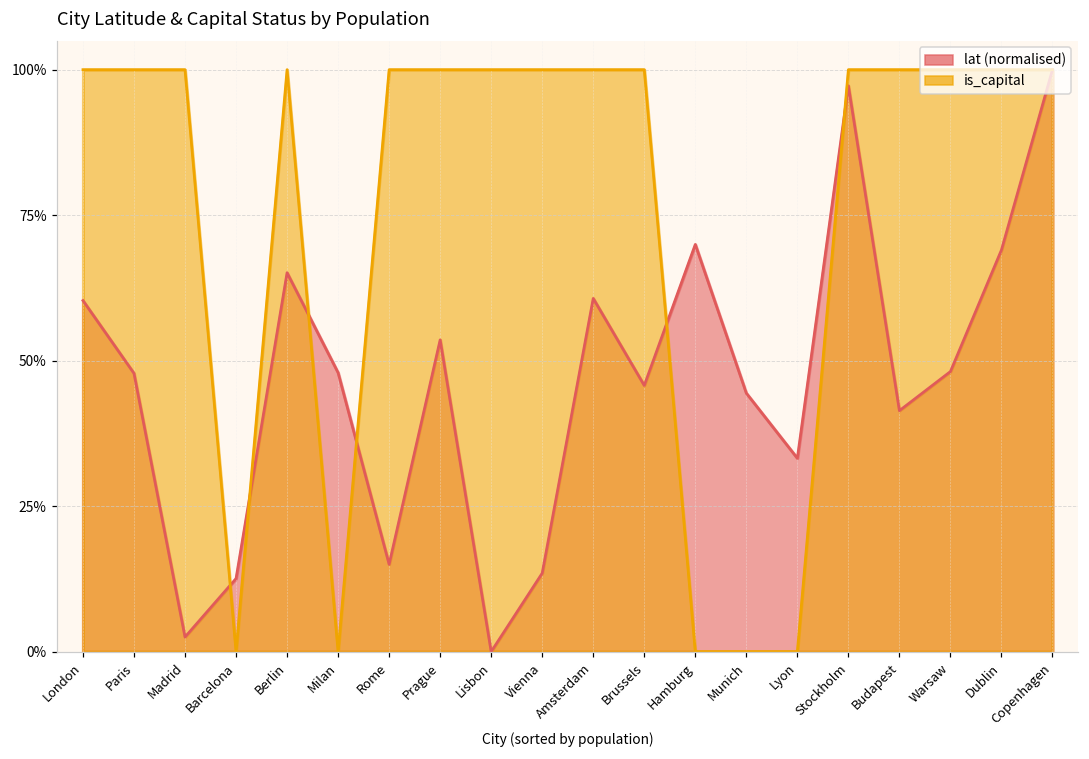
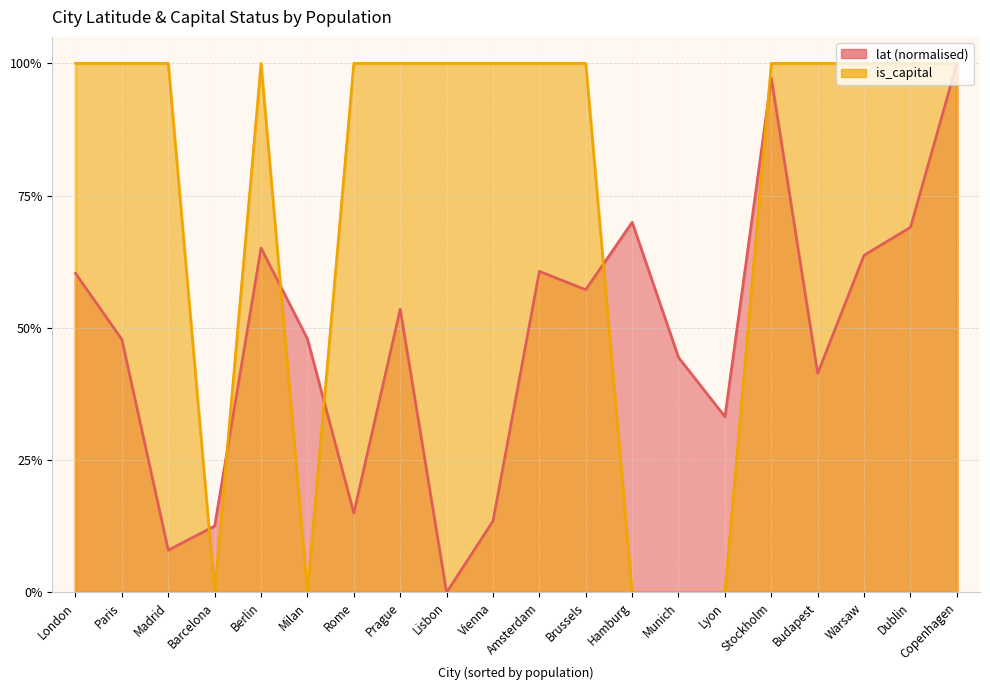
lat (normalised), Madrid: 3% -> 8%
lat (normalised), Brussels: 46% -> 57%
lat (normalised), Warsaw: 48% -> 64%
